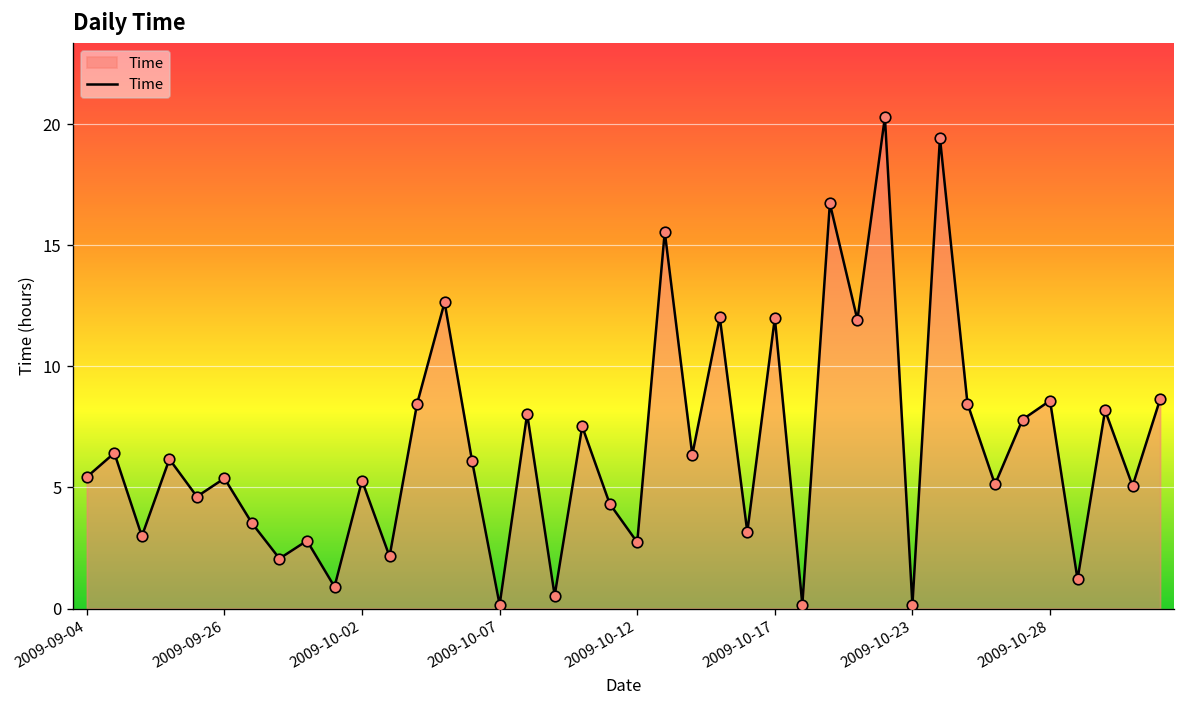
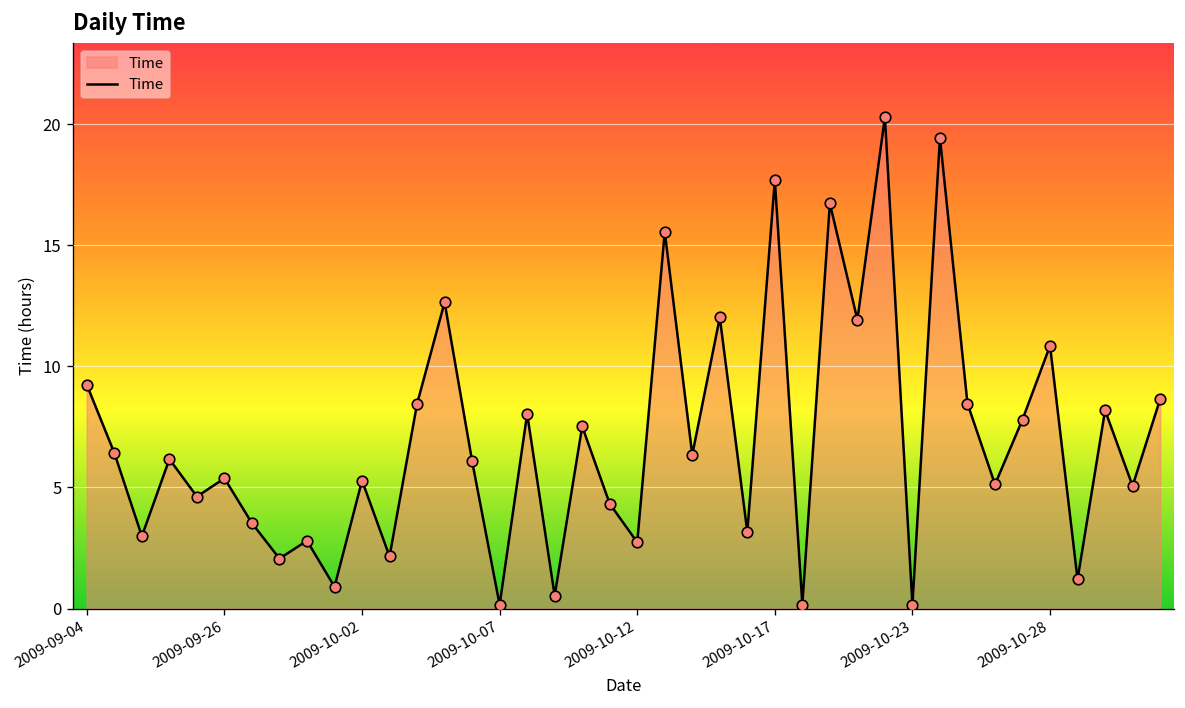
2009-09-04: 5.4 -> 9.2
2009-10-17: 12.0 -> 17.7
2009-10-28: 8.6 -> 10.8
